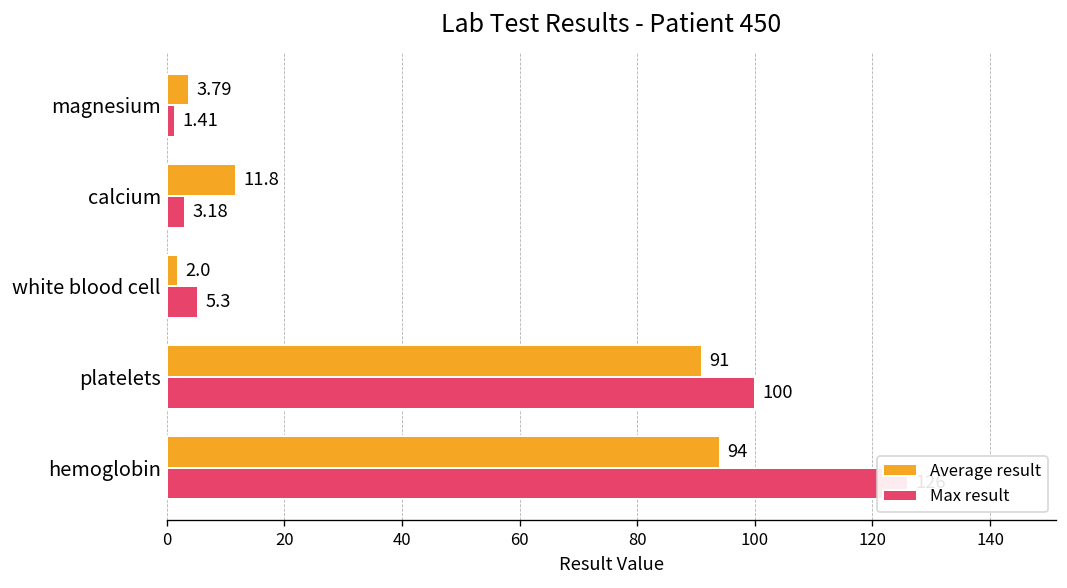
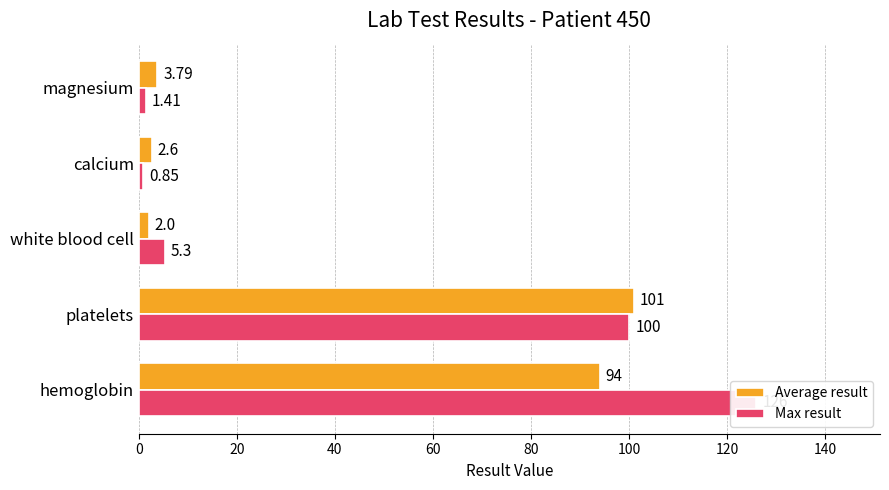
Average result, calcium: 11.8 -> 2.6
Max result, calcium: 3.18 -> 0.85
Average result, platelets: 91 -> 101
